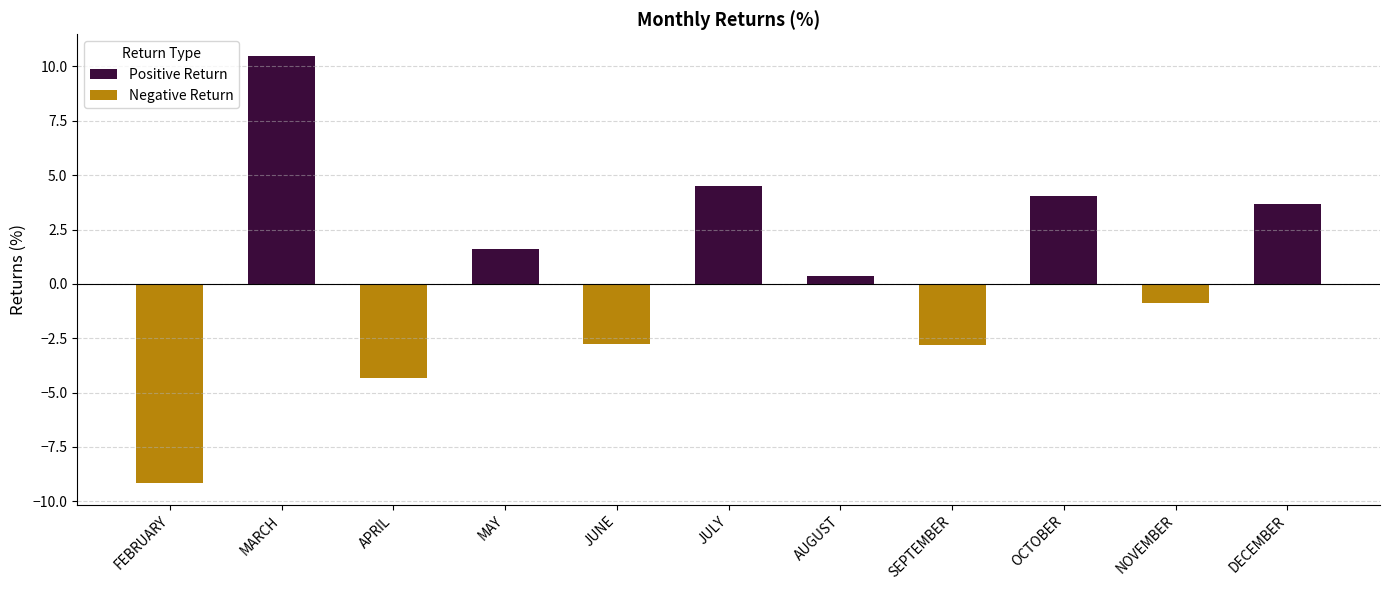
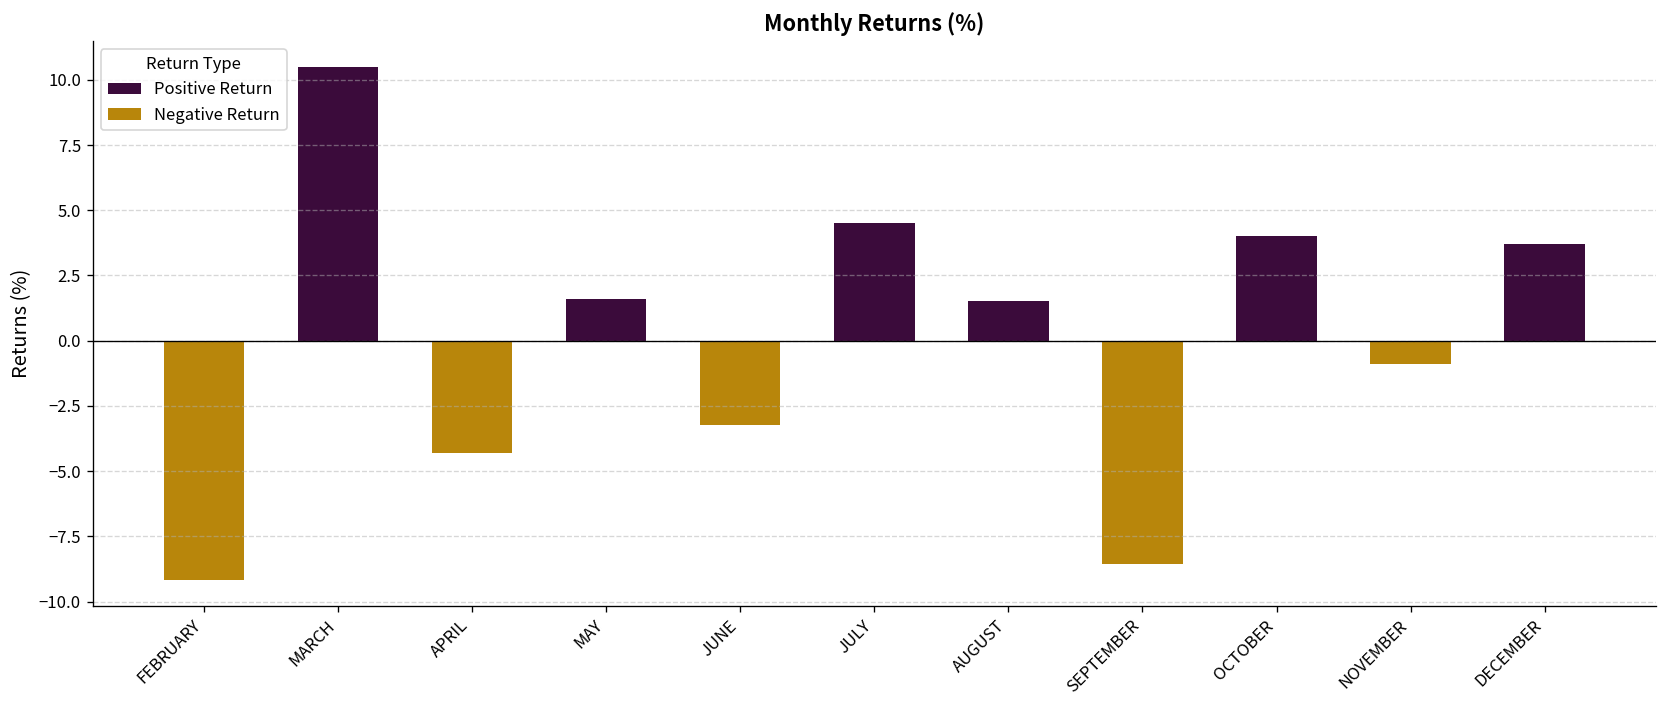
Negative Return, JUNE: -2.8 -> -3.2
Positive Return, AUGUST: 0.3 -> 1.5
Negative Return, SEPTEMBER: -2.8 -> -8.6
